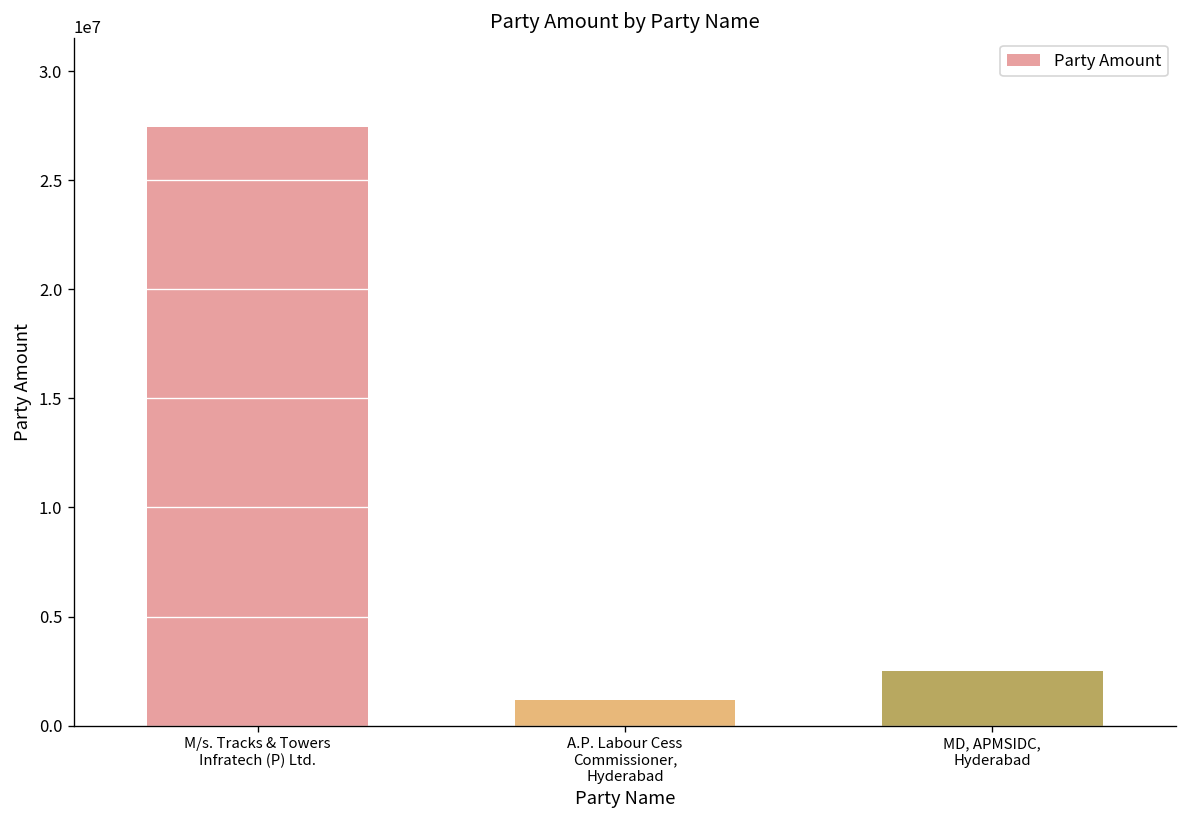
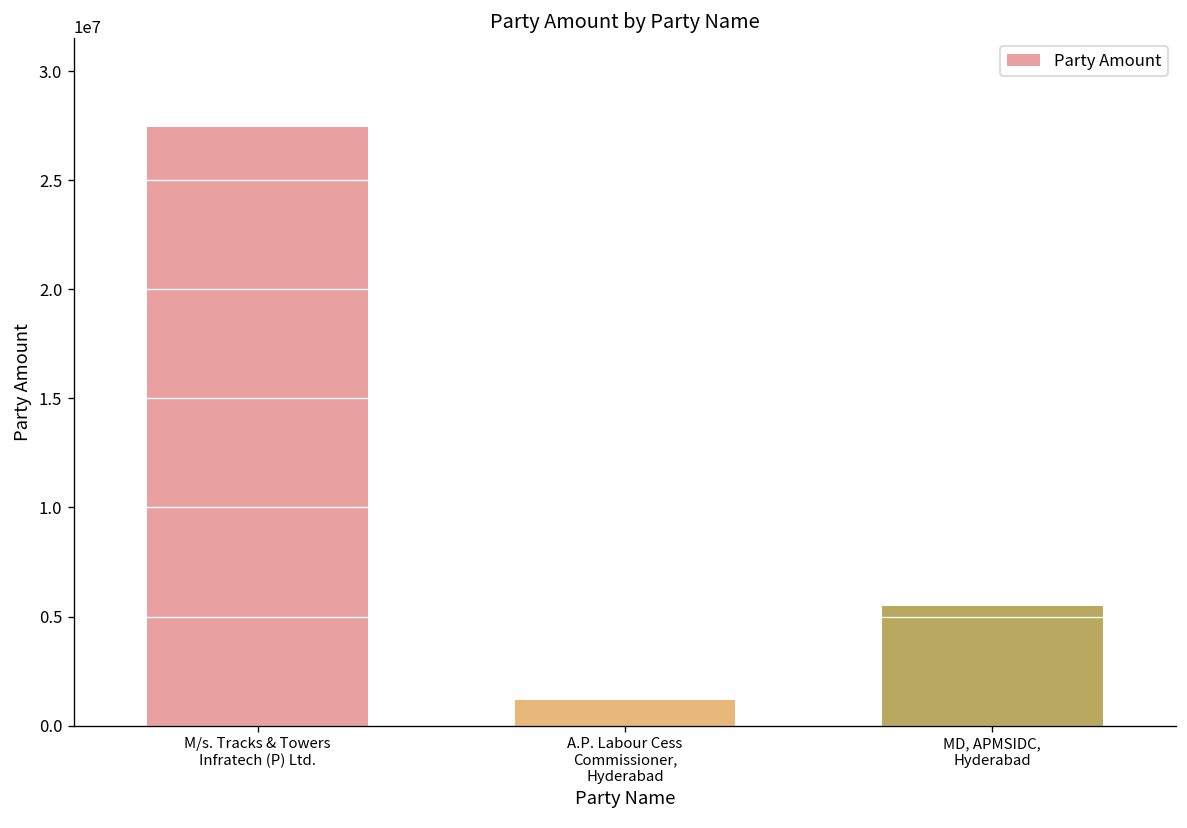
MD, APMSIDC, Hyderabad: 2500000 -> 5500000
